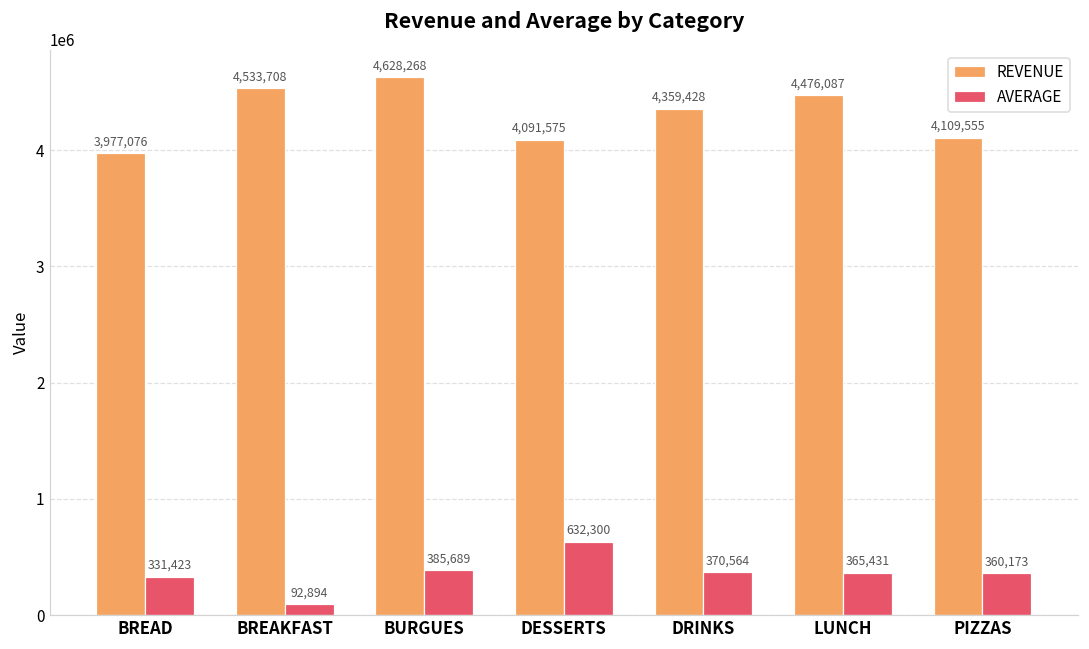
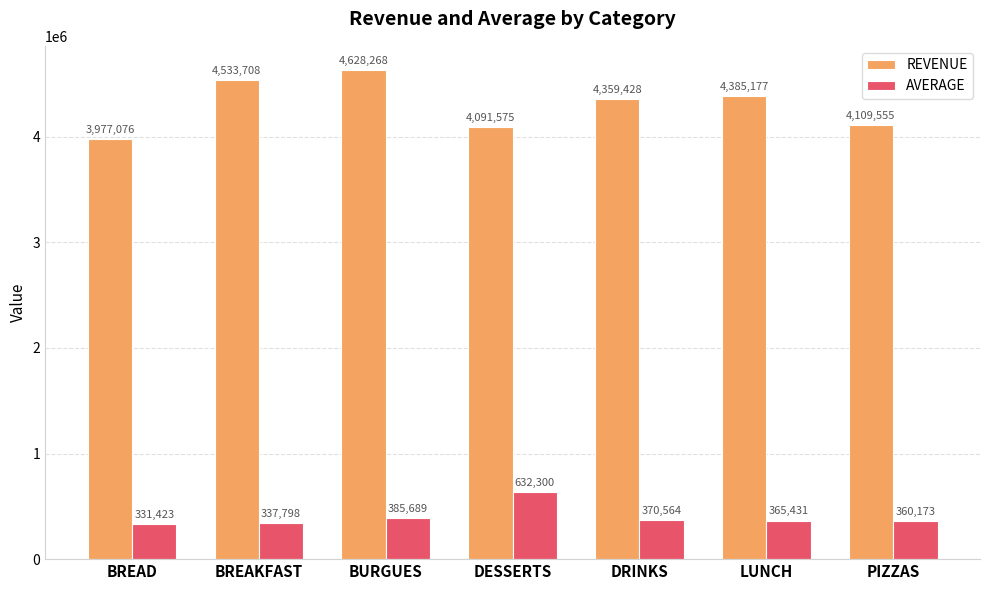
AVERAGE, BREAKFAST: 92,894 -> 337,798
REVENUE, LUNCH: 4,476,087 -> 4,385,177
